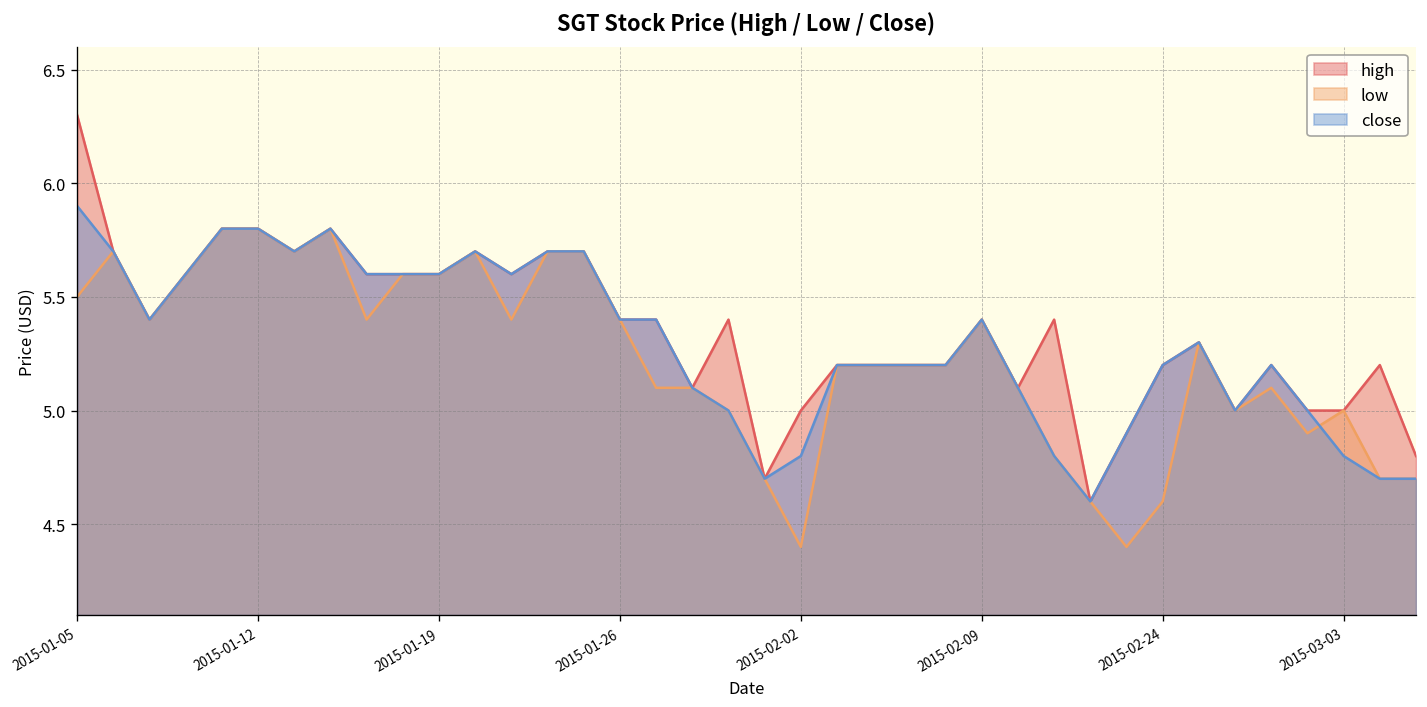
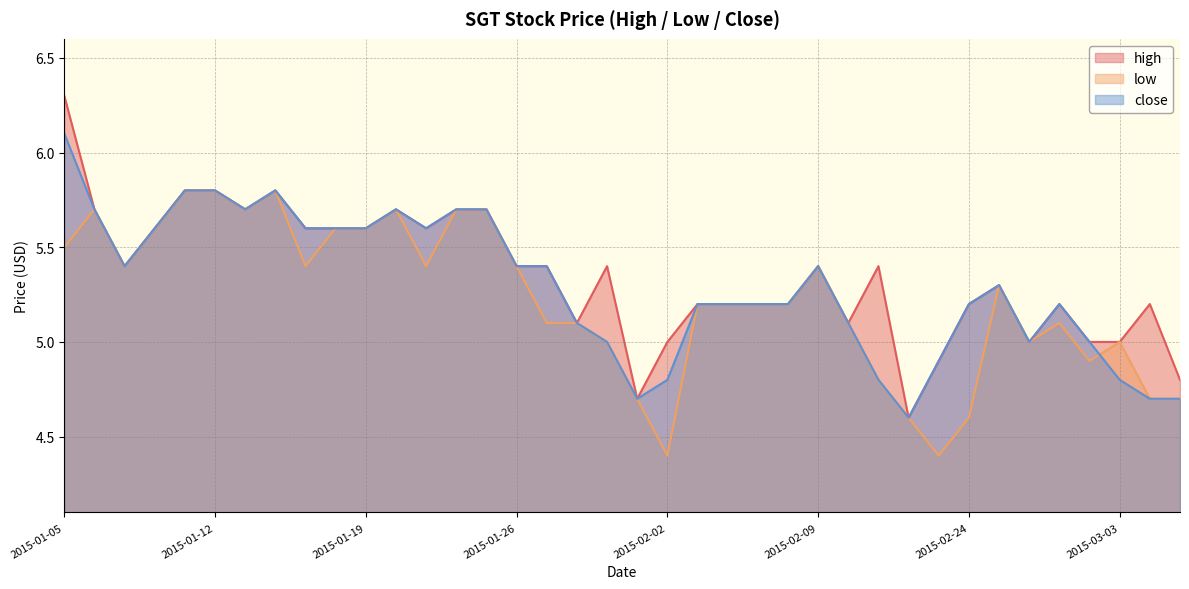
close, 2015-01-05: 5.9 -> 6.1
